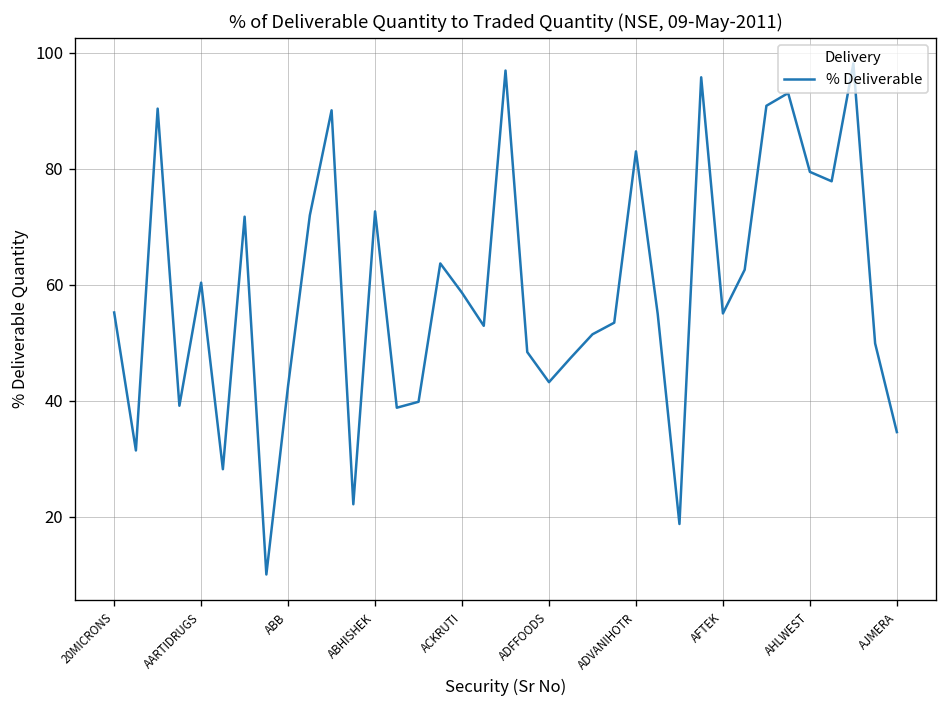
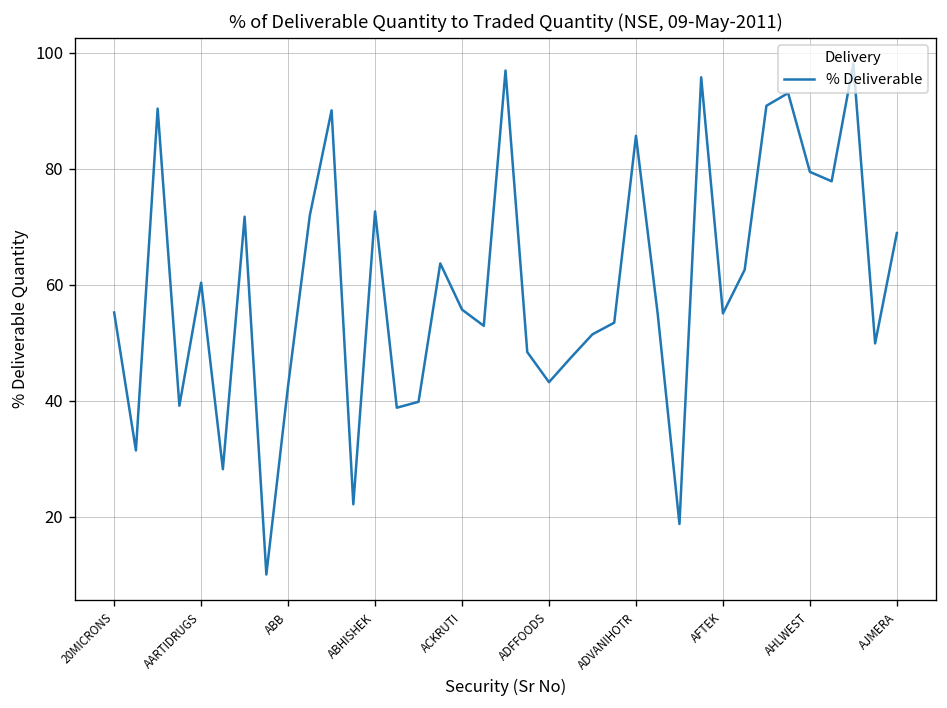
ACKRUTI: 59 -> 56
ADVANIHOTR: 83 -> 86
AJMERA: 35 -> 69
